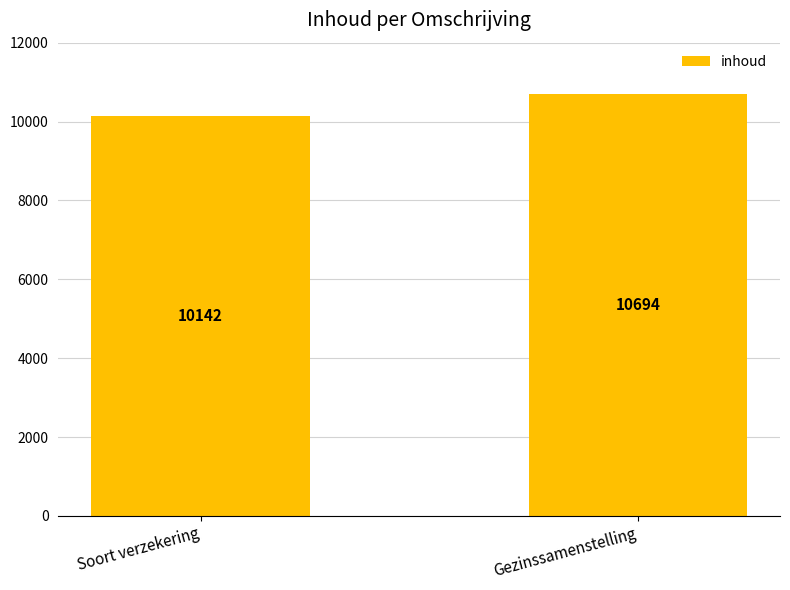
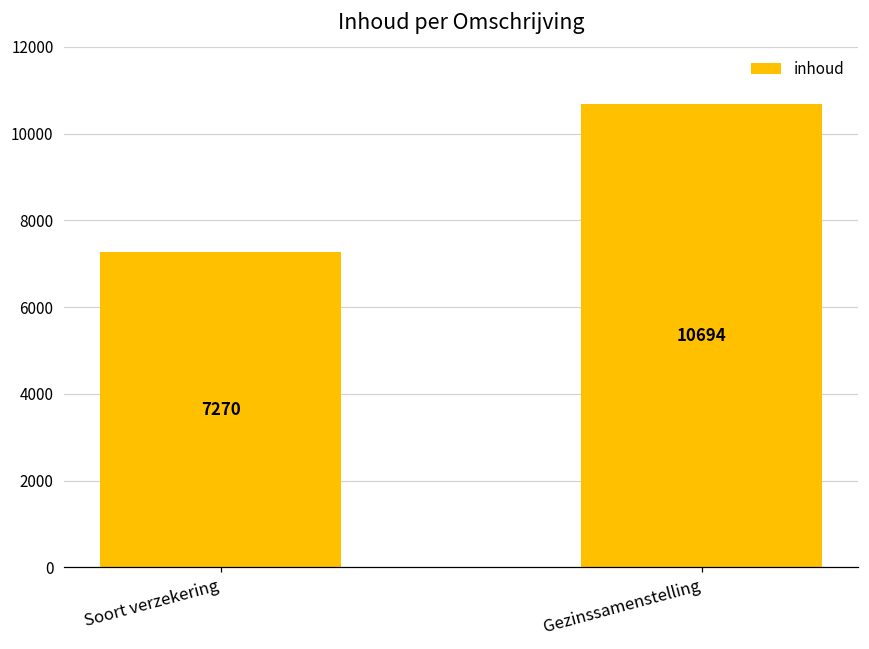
Soort verzekering: 10142 -> 7270
